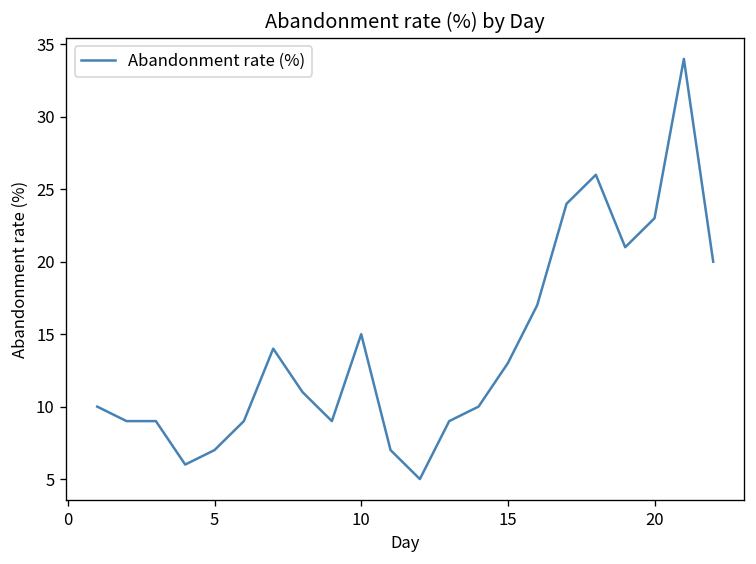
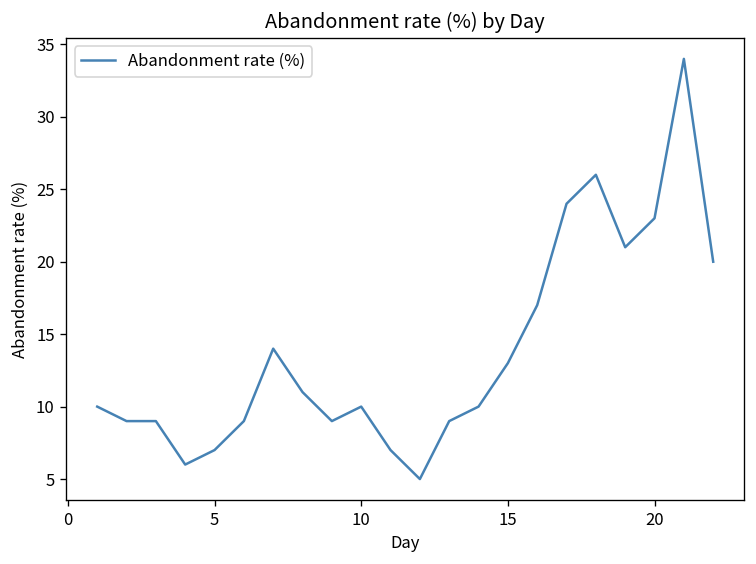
10: 15 -> 10
